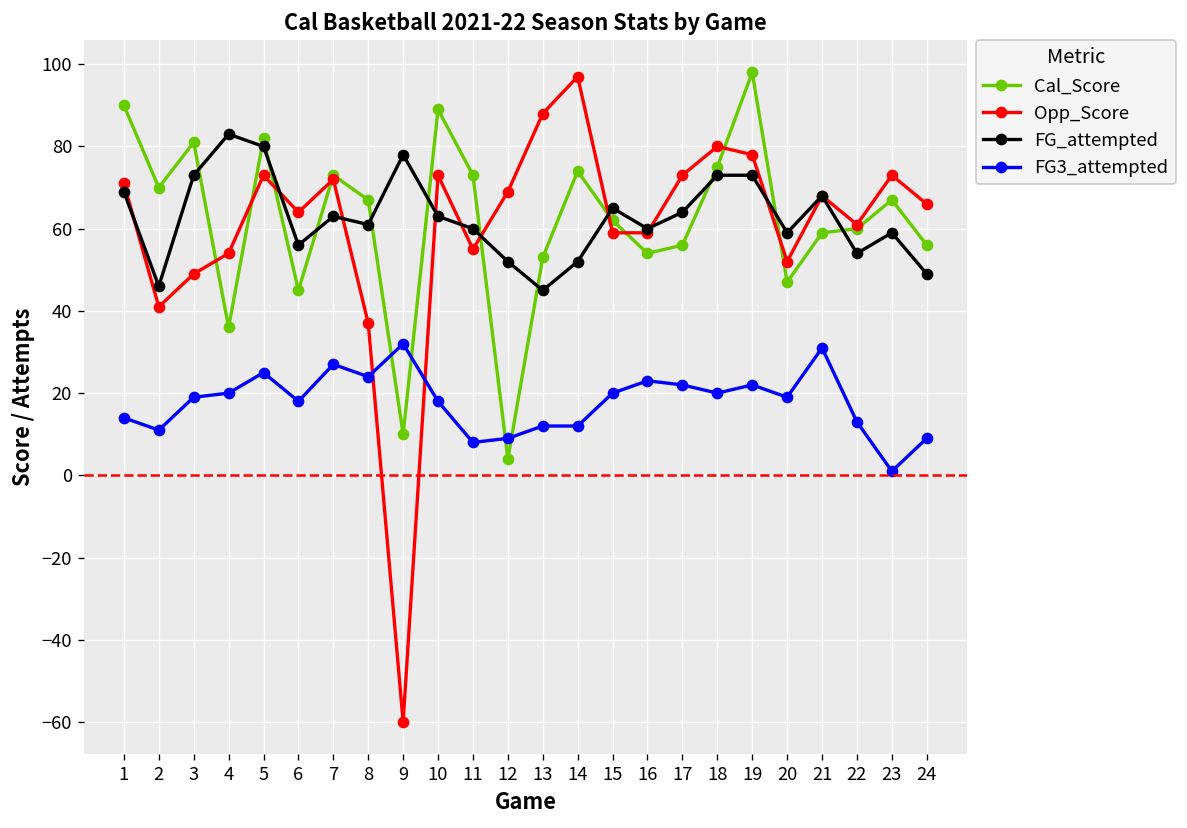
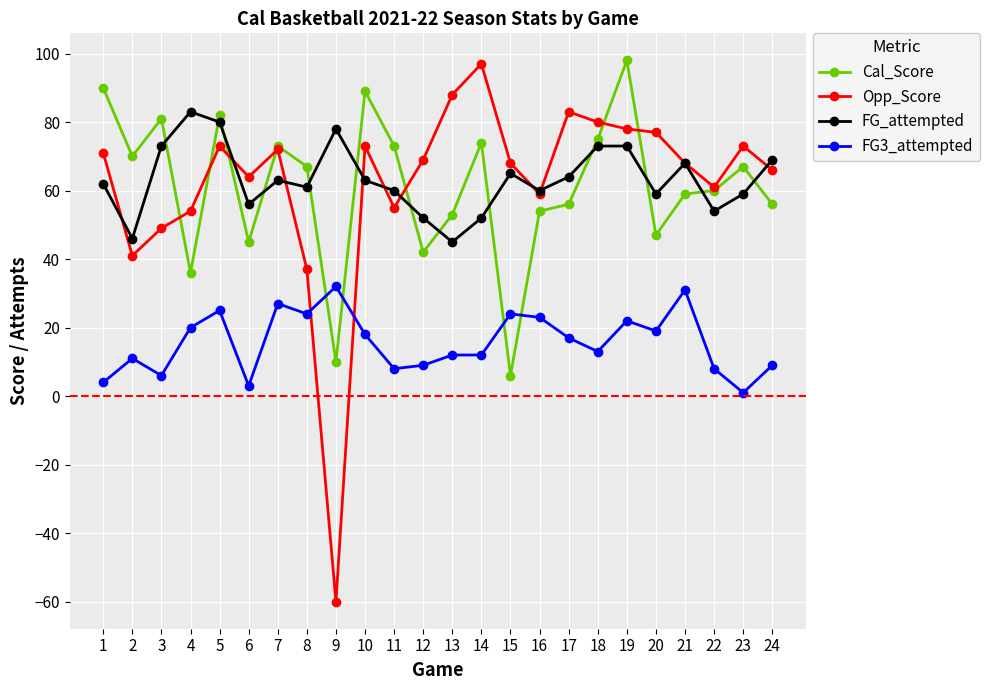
FG_attempted, 1: 69 -> 62
FG3_attempted, 1: 14 -> 4
FG3_attempted, 3: 19 -> 6
FG3_attempted, 6: 18 -> 3
Cal_Score, 12: 4 -> 42
Cal_Score, 15: 62 -> 6
Opp_Score, 15: 59 -> 68
FG3_attempted, 15: 20 -> 24
Opp_Score, 17: 73 -> 83
FG3_attempted, 17: 22 -> 17
FG3_attempted, 18: 20 -> 13
Opp_Score, 20: 52 -> 77
FG3_attempted, 22: 13 -> 8
FG_attempted, 24: 49 -> 69
